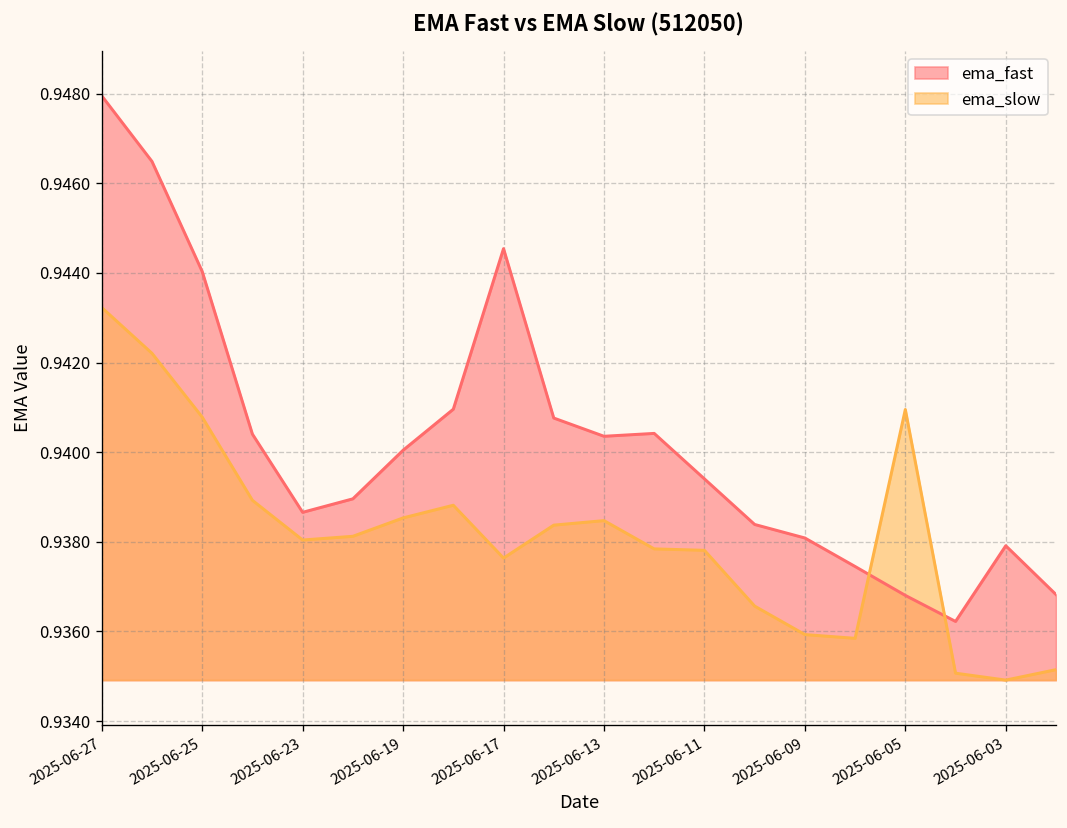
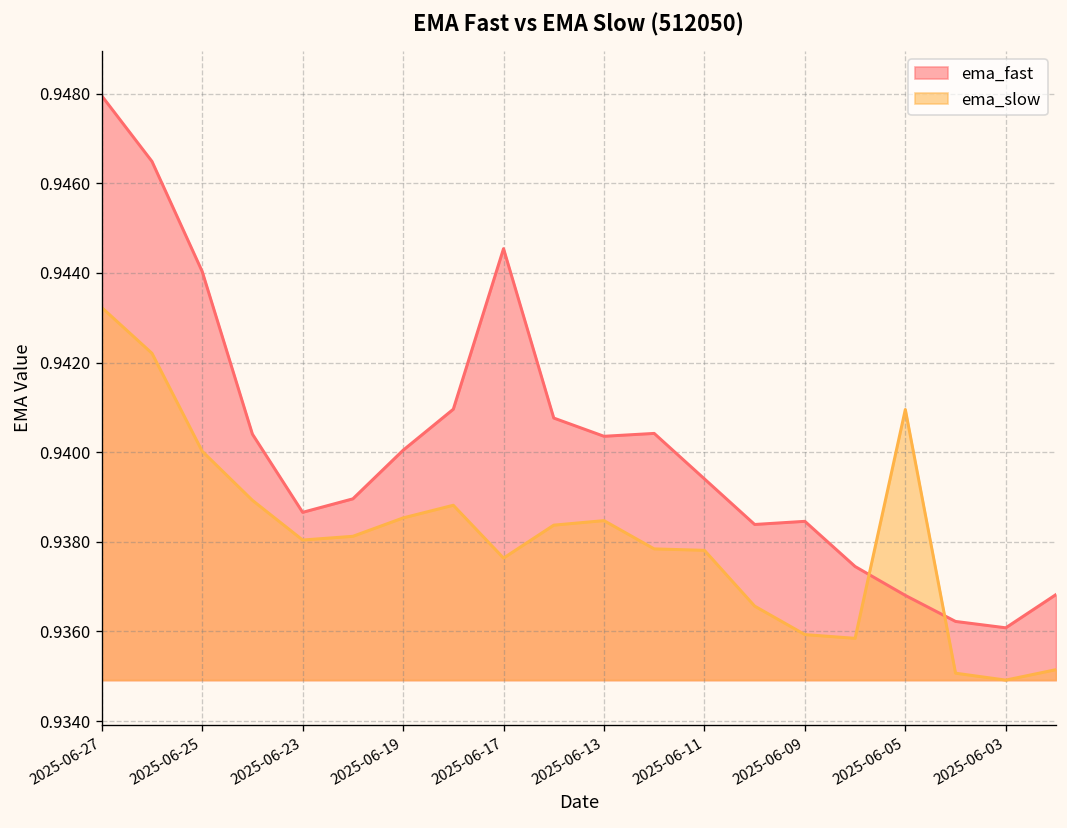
ema_slow, 2025-06-25: 0.9408 -> 0.9400
ema_fast, 2025-06-09: 0.9381 -> 0.9385
ema_fast, 2025-06-03: 0.9379 -> 0.9361
